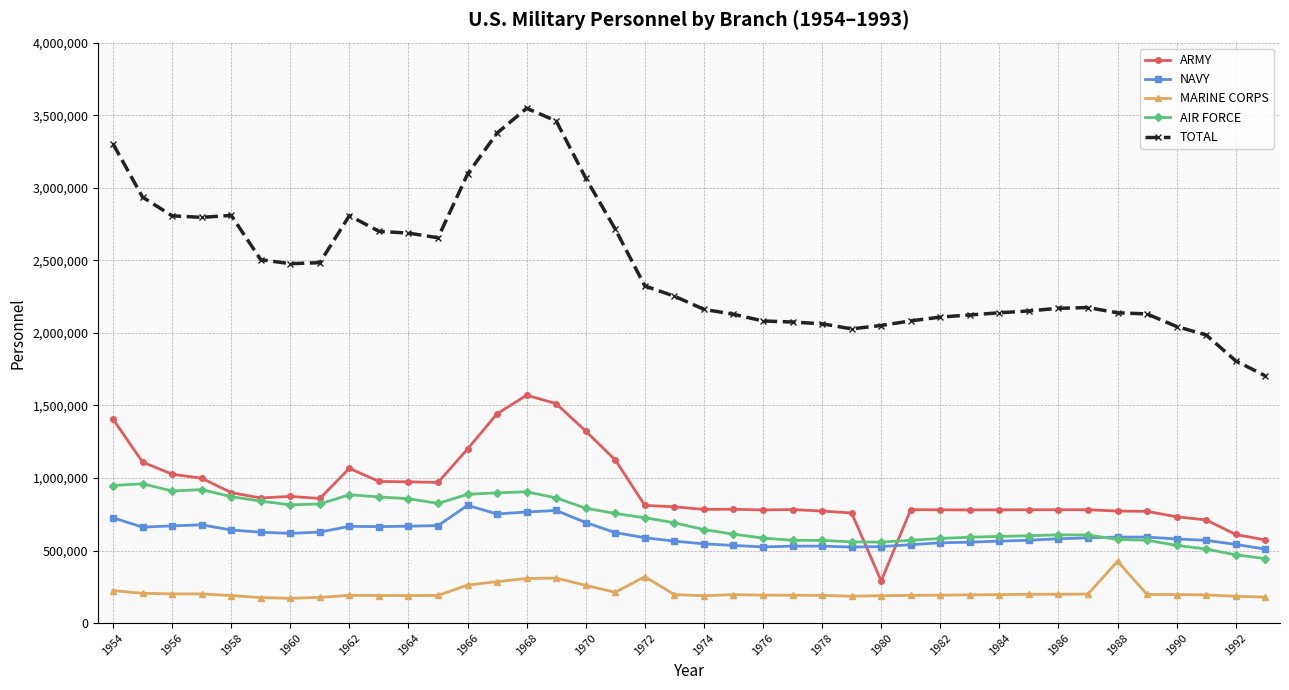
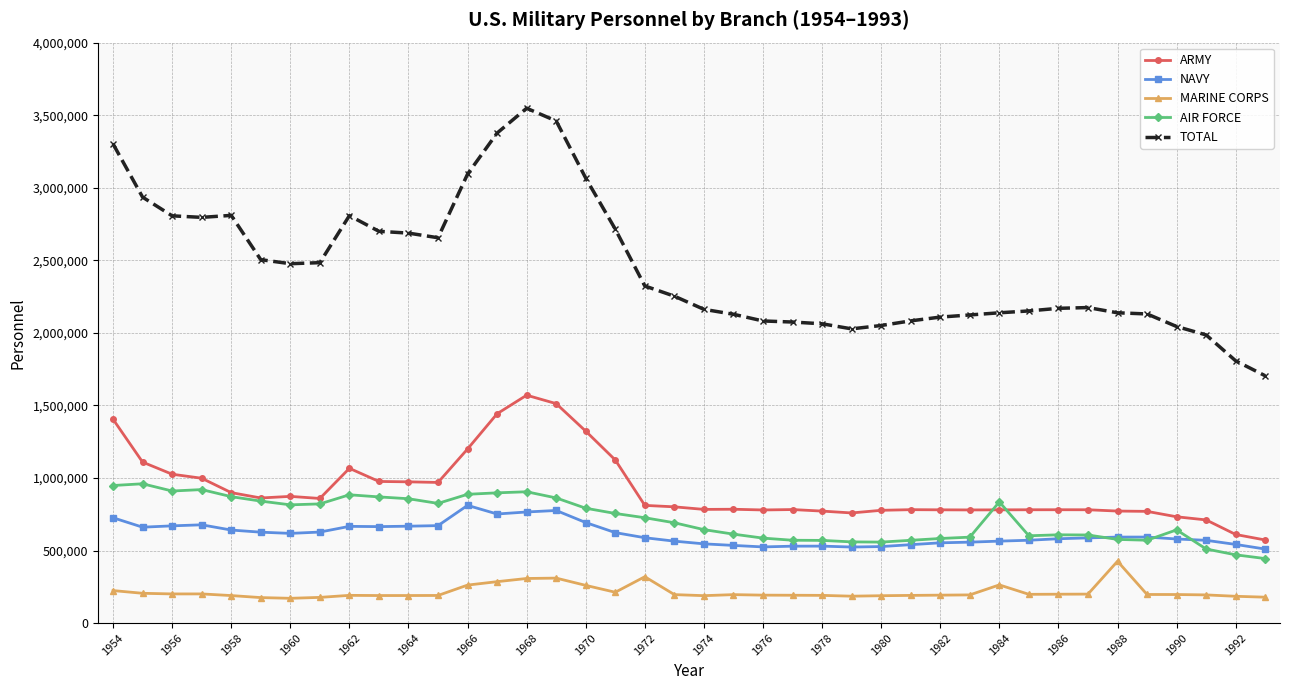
ARMY, 1980: 290,000 -> 780,000
MARINE CORPS, 1984: 200,000 -> 260,000
AIR FORCE, 1984: 600,000 -> 830,000
AIR FORCE, 1990: 540,000 -> 640,000
